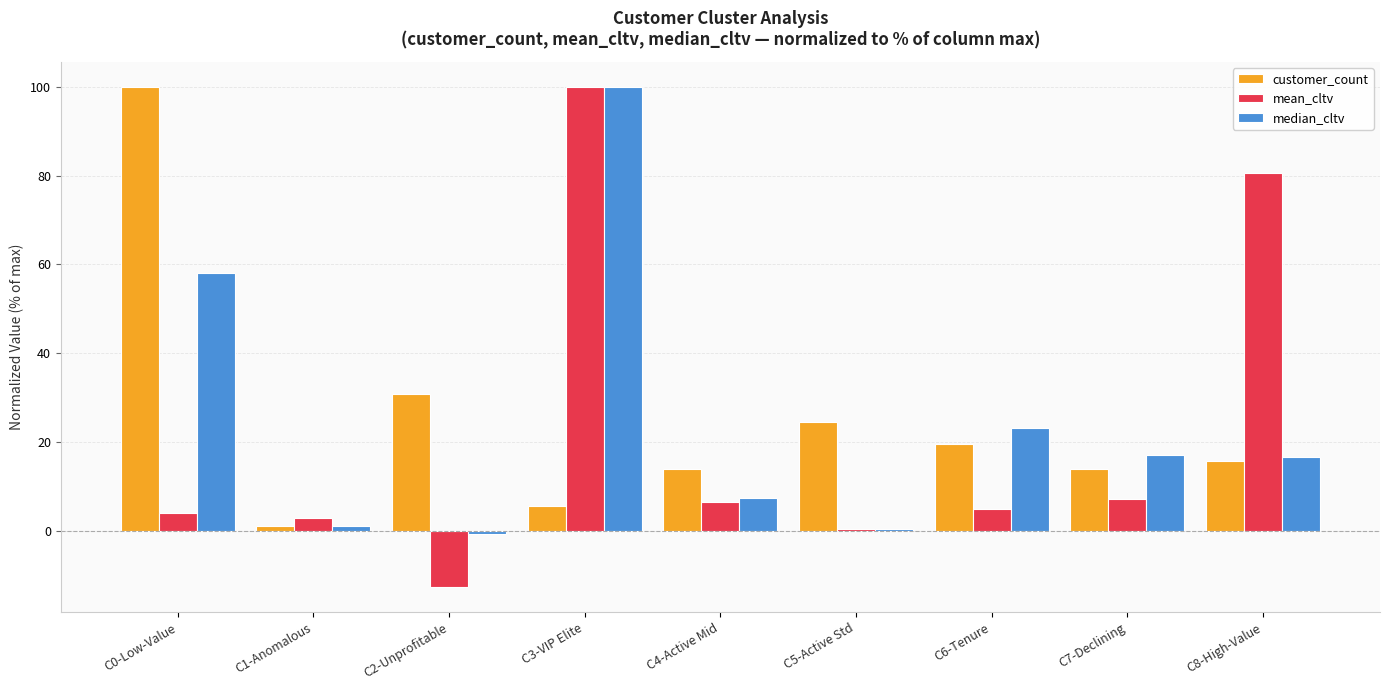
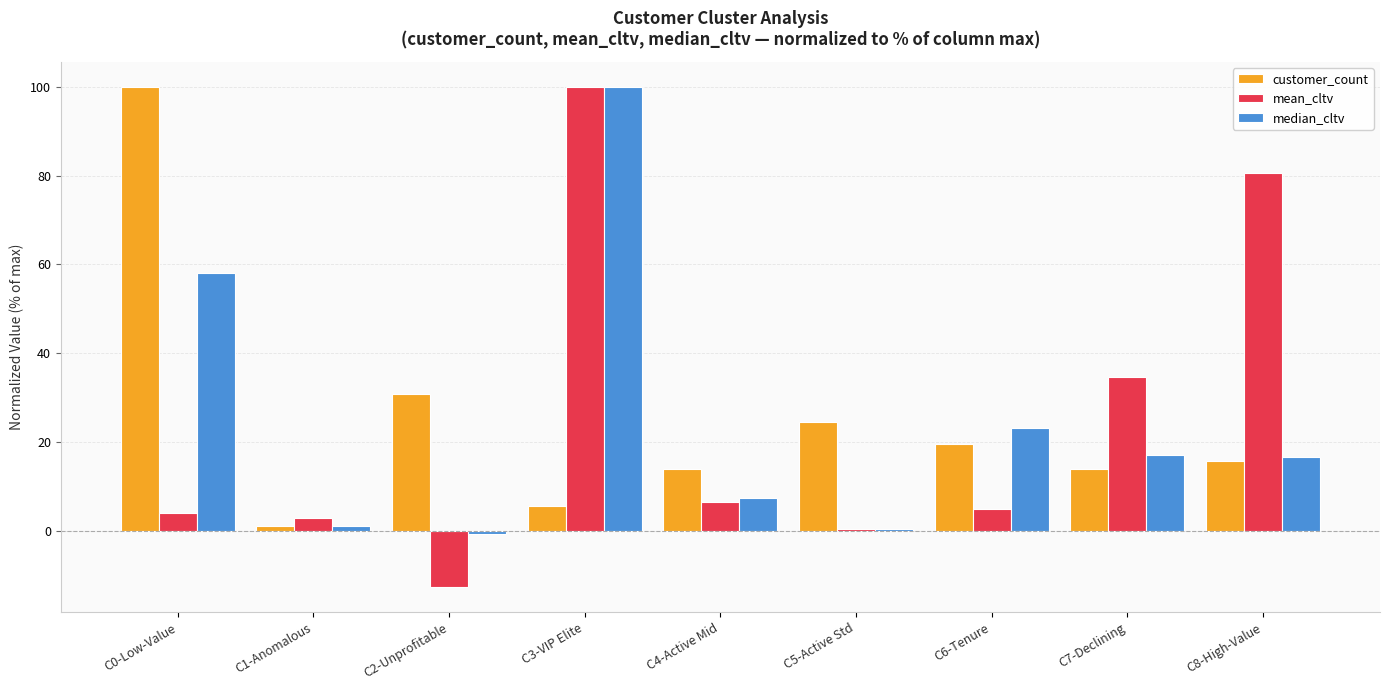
mean_cltv, C7-Declining: 7 -> 35
